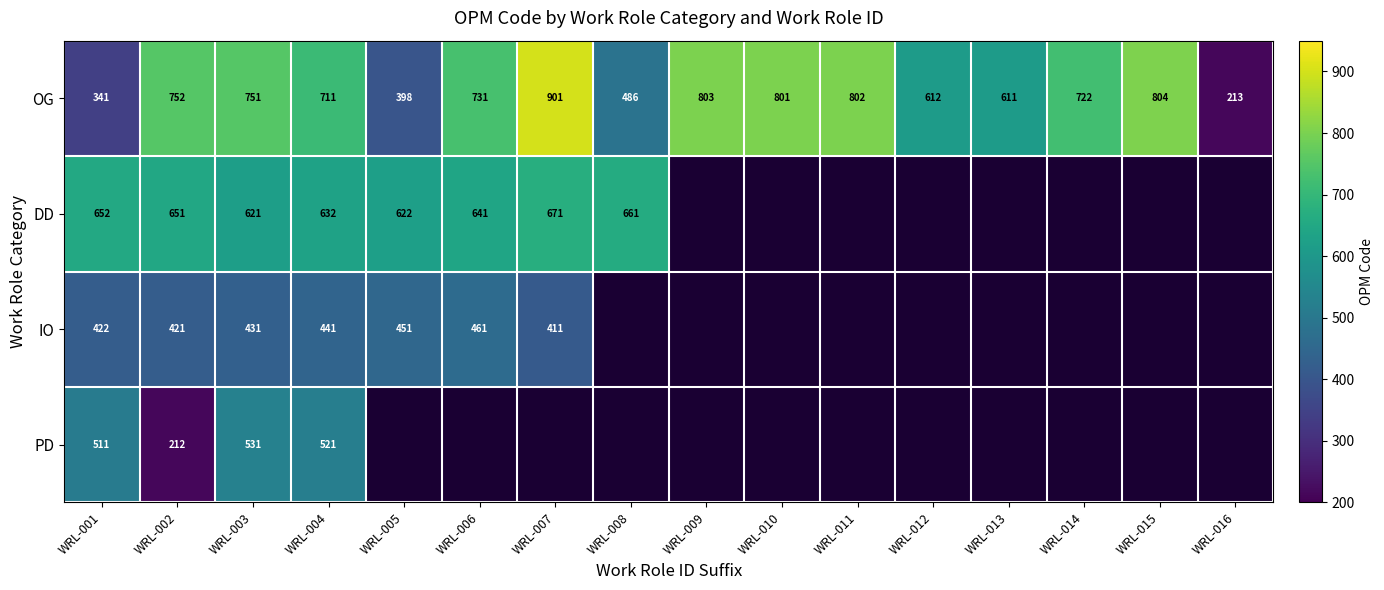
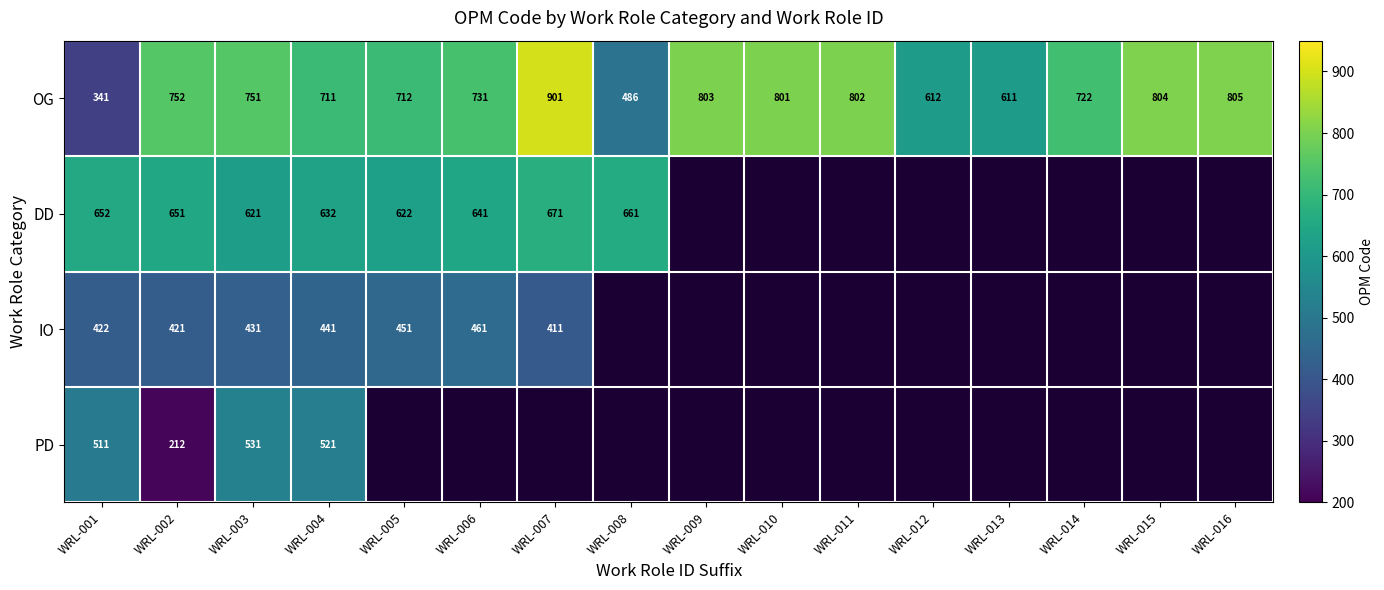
OG, WRL-005: 398 -> 712
OG, WRL-016: 213 -> 805
